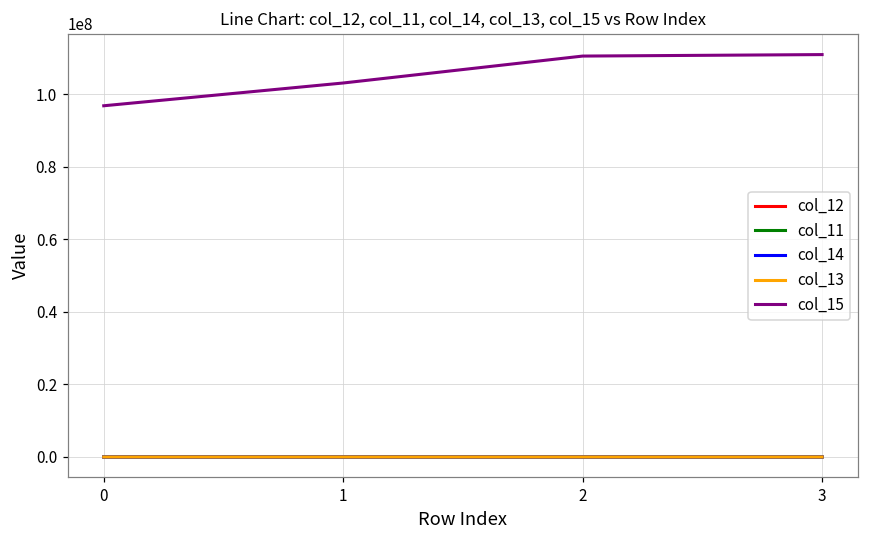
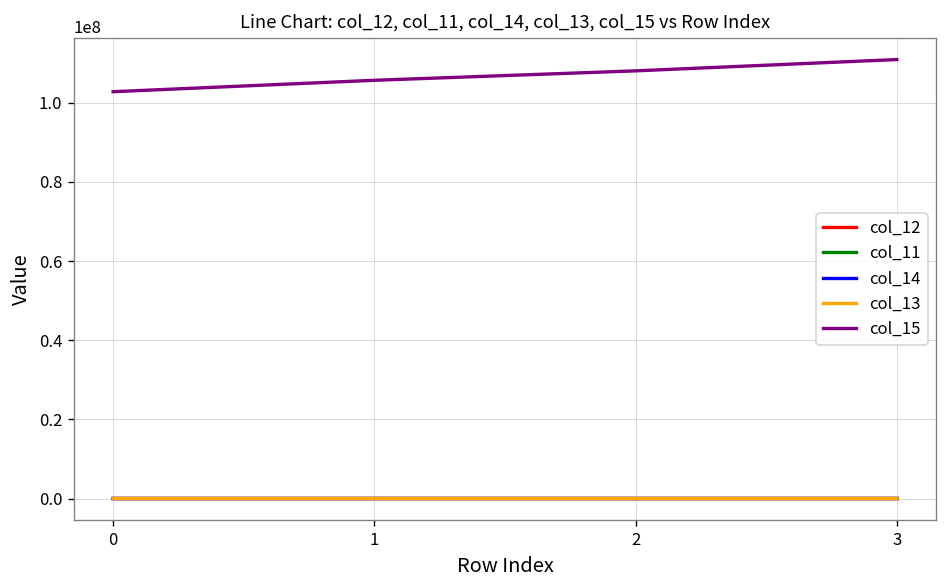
col_15, 0: 97000000 -> 103000000
col_15, 1: 103000000 -> 106000000
col_15, 2: 111000000 -> 108000000
